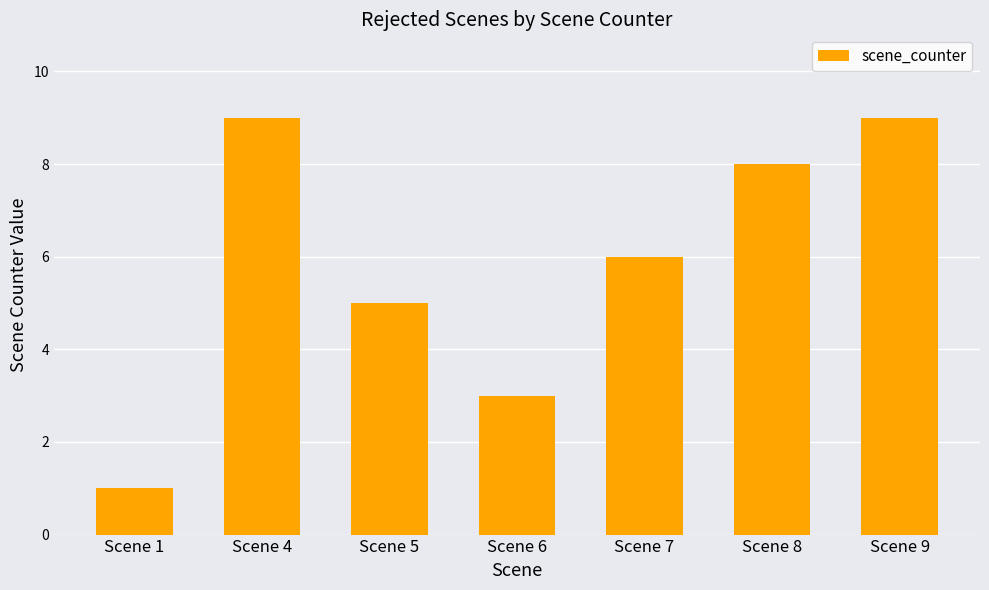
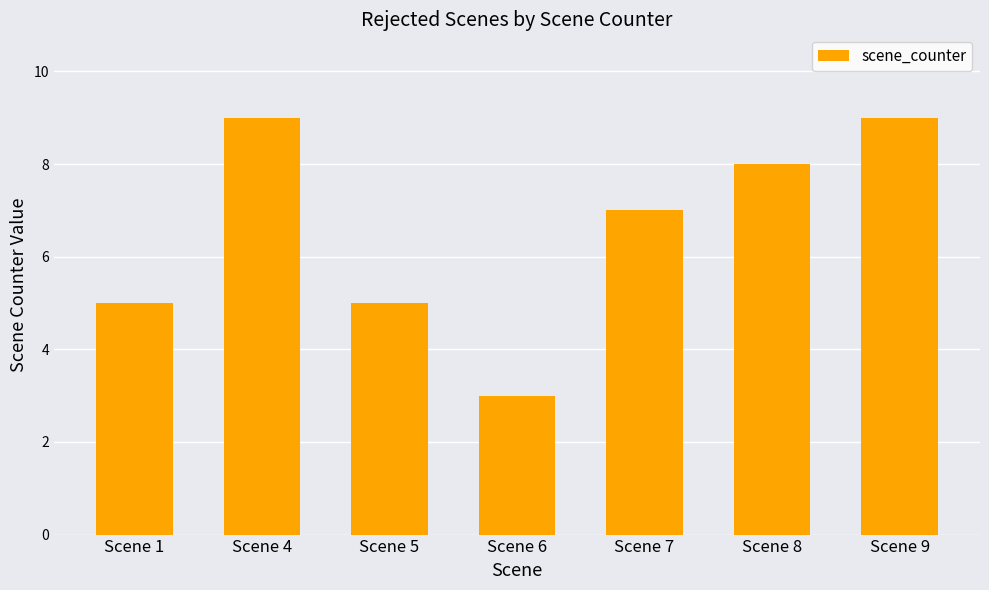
Scene 1: 1 -> 5
Scene 7: 6 -> 7
